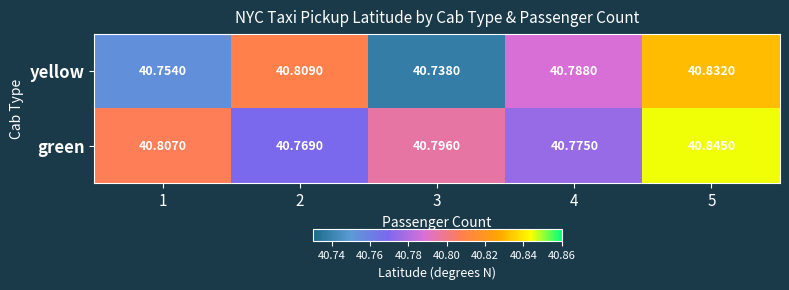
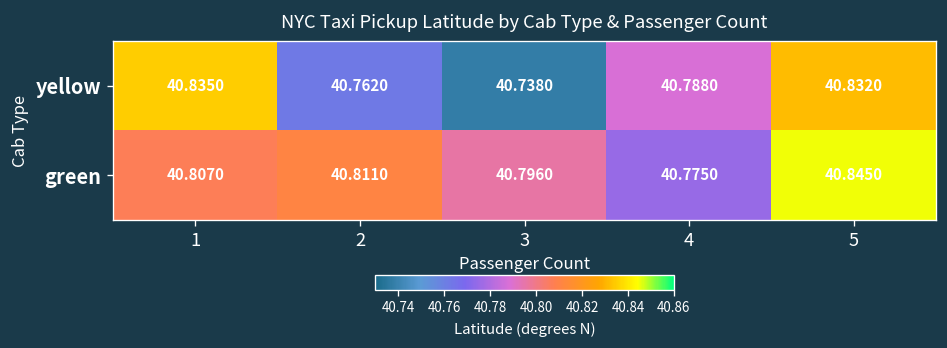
yellow, 1: 40.7540 -> 40.8350
yellow, 2: 40.8090 -> 40.7620
green, 2: 40.7690 -> 40.8110
